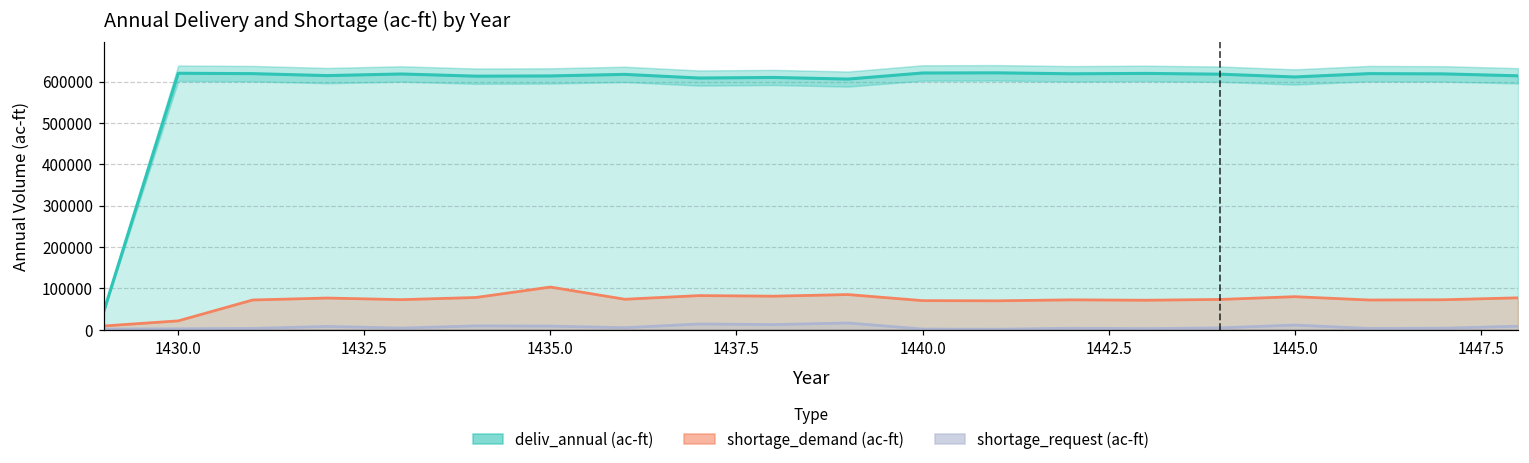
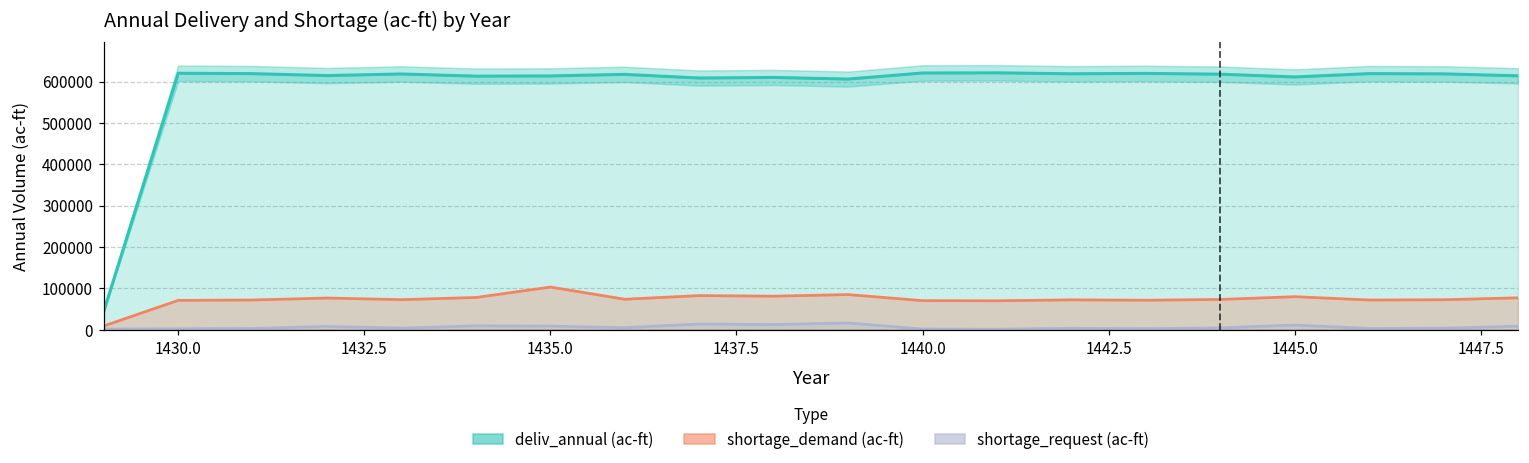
shortage_demand (ac-ft), 1430.0: 20000 -> 70000
